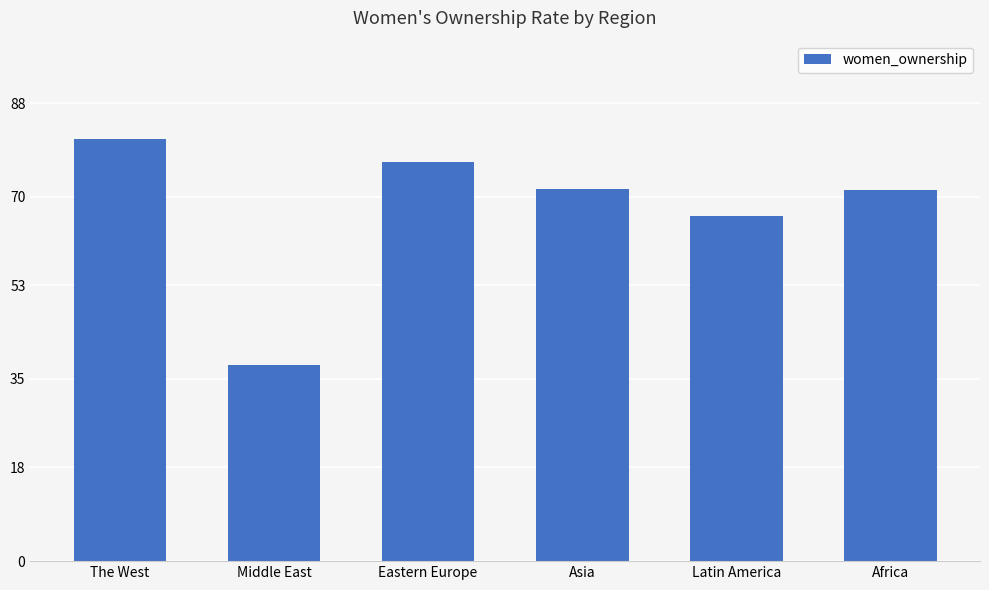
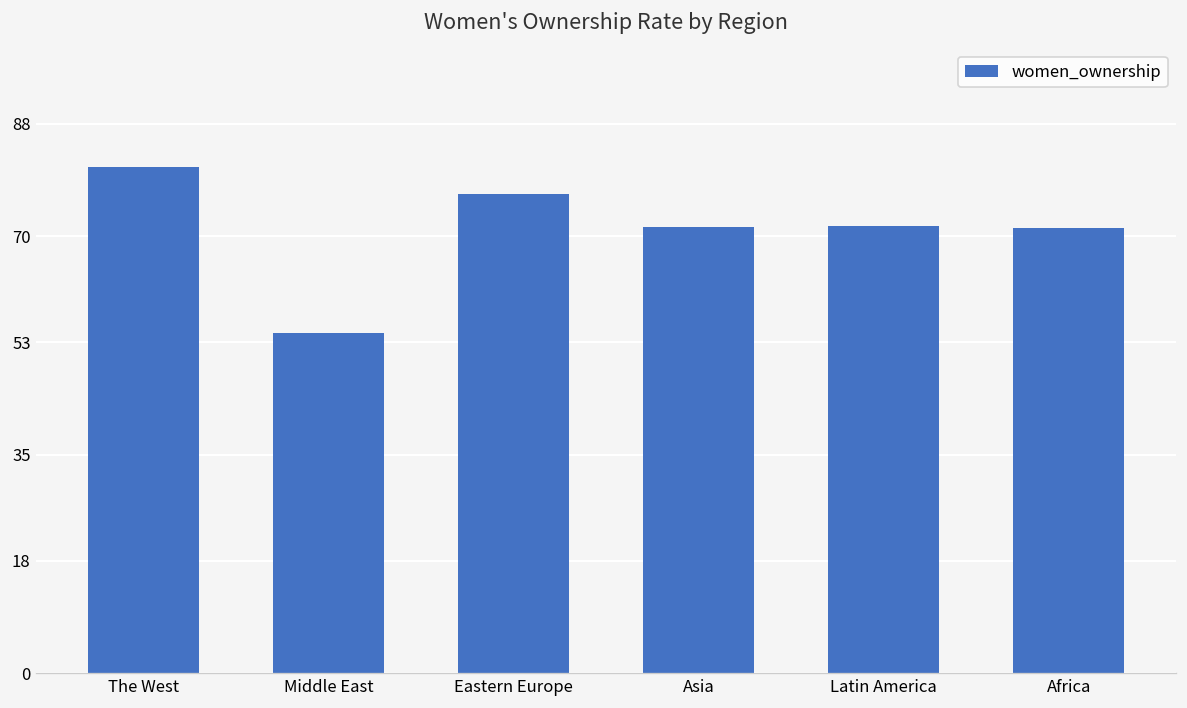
Middle East: 38 -> 55
Latin America: 66 -> 72
